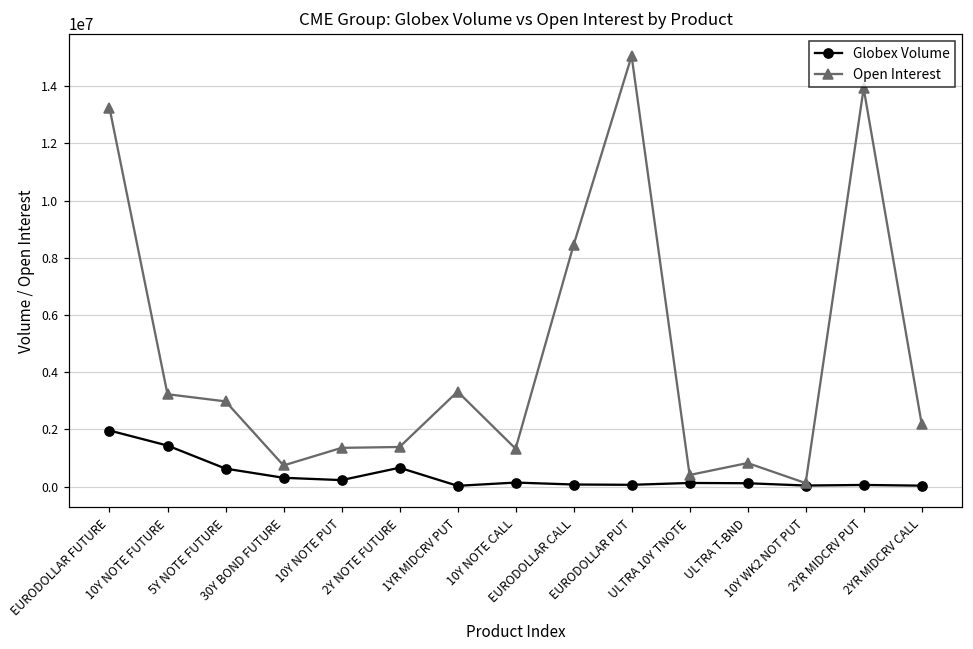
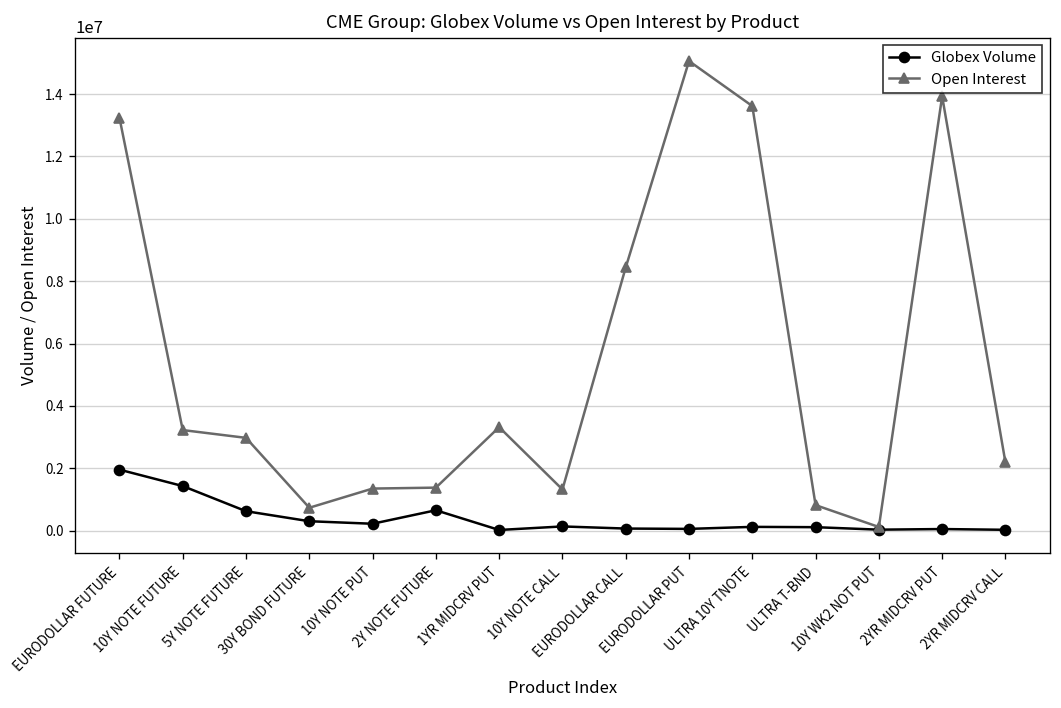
Open Interest, ULTRA 10Y TNOTE: 400000 -> 13600000
